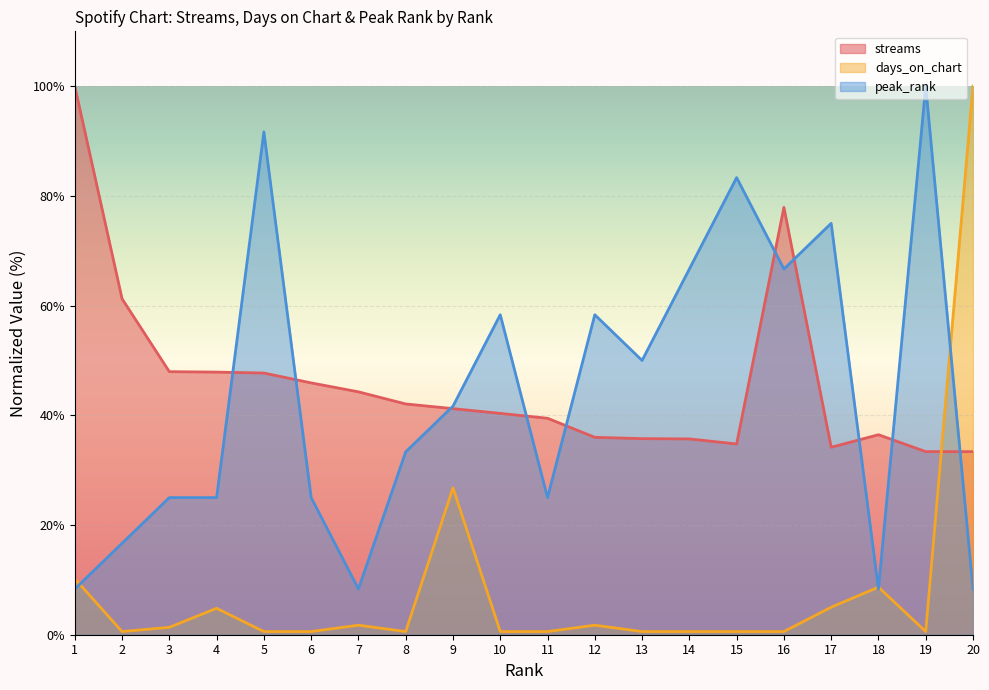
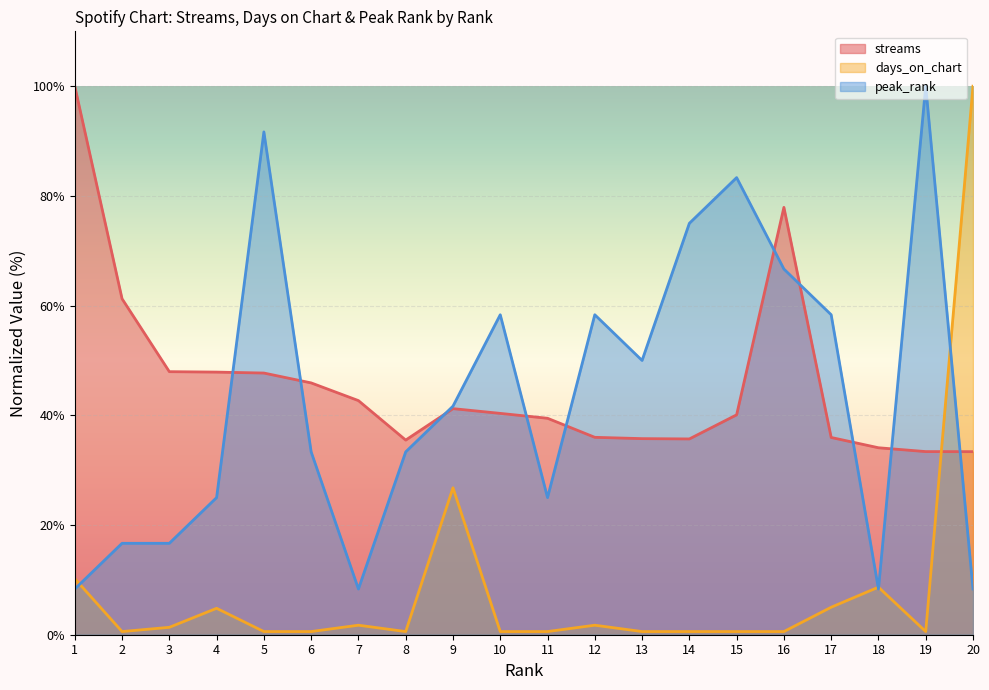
peak_rank, 3: 25% -> 17%
peak_rank, 6: 25% -> 33%
streams, 7: 44% -> 43%
streams, 8: 42% -> 35%
peak_rank, 14: 67% -> 75%
streams, 15: 35% -> 40%
streams, 17: 34% -> 36%
peak_rank, 17: 75% -> 58%
streams, 18: 36% -> 34%
